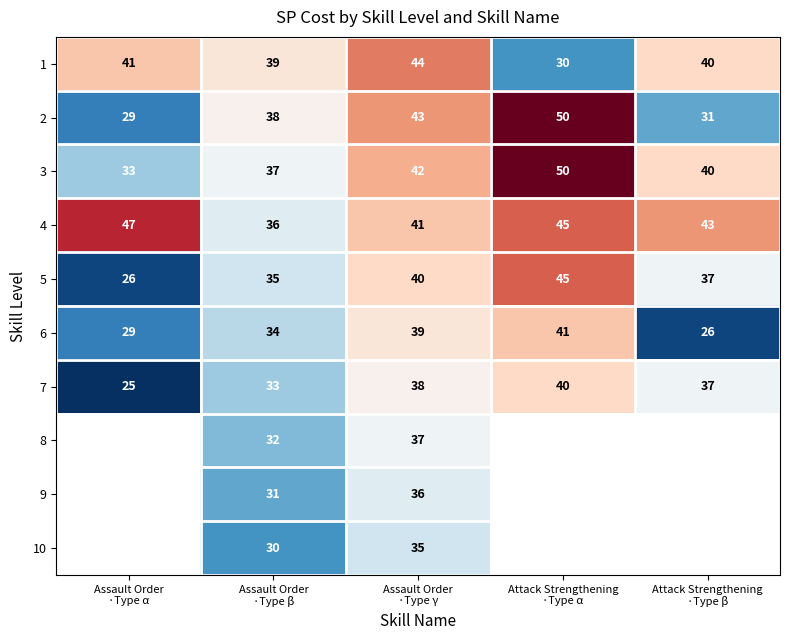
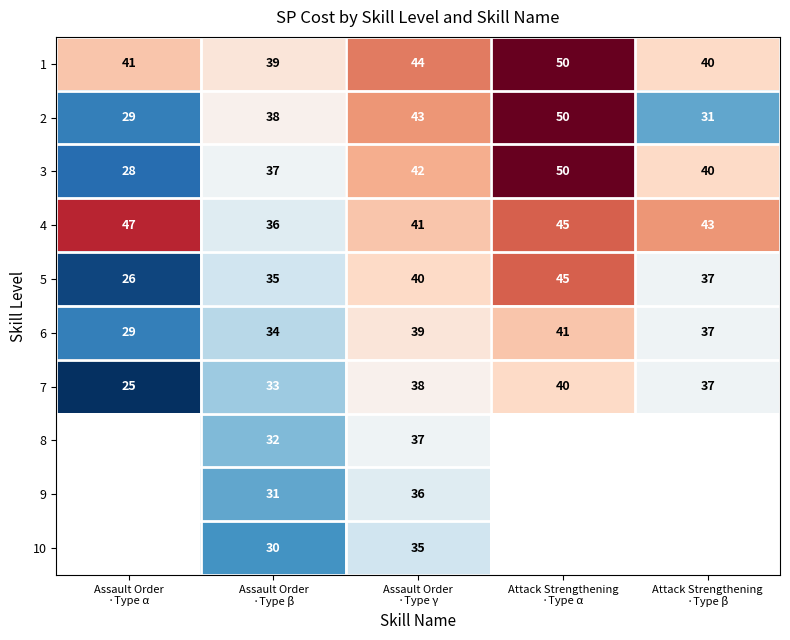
1, Attack Strengthening ·Type α: 30 -> 50
3, Assault Order ·Type α: 33 -> 28
6, Attack Strengthening ·Type β: 26 -> 37
